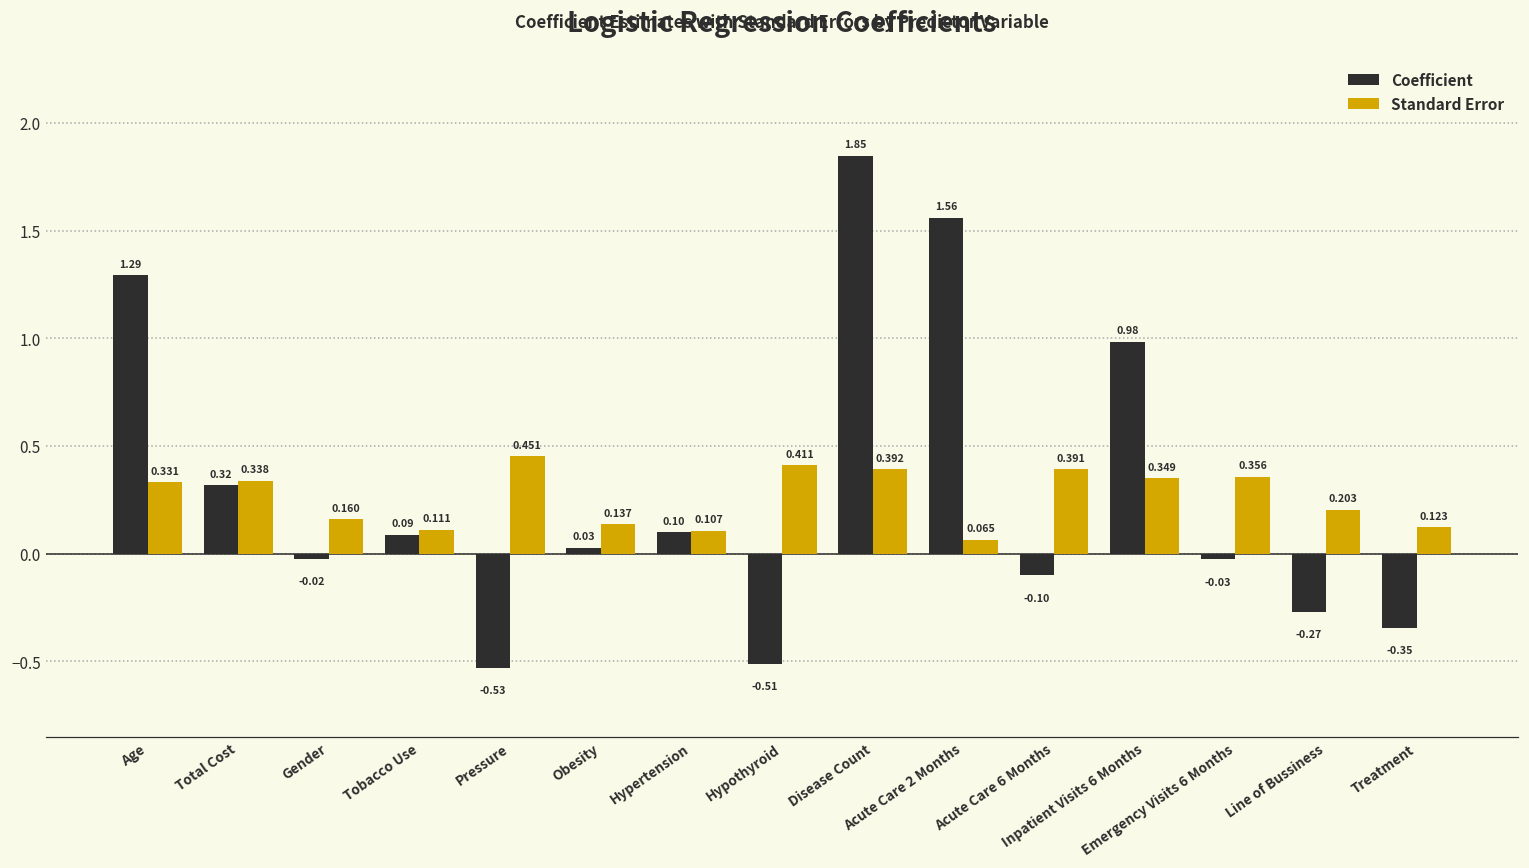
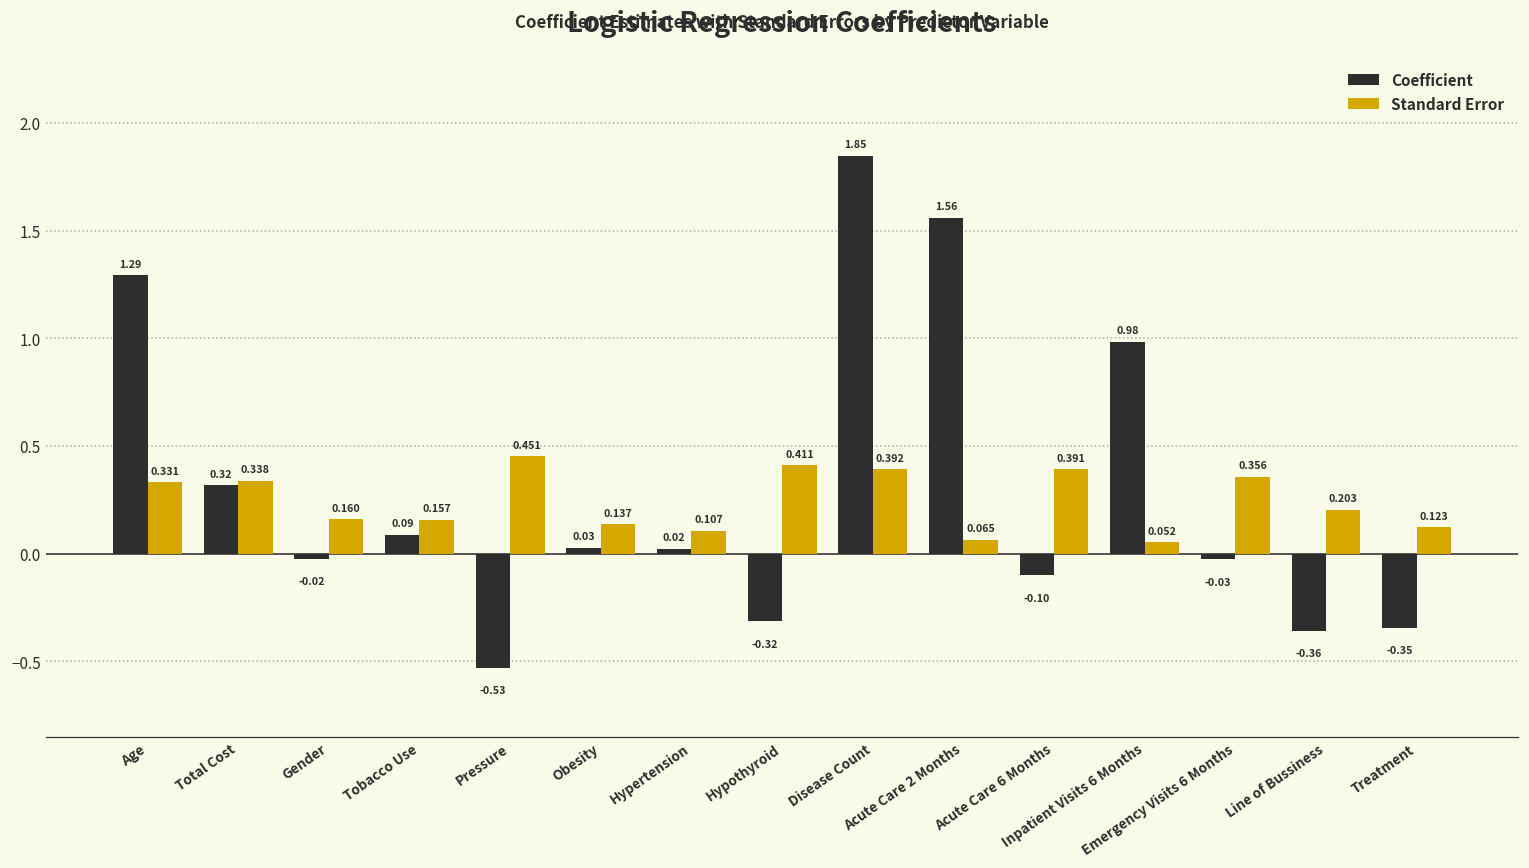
Standard Error, Tobacco Use: 0.111 -> 0.157
Coefficient, Hypertension: 0.10 -> 0.02
Coefficient, Hypothyroid: -0.51 -> -0.32
Standard Error, Inpatient Visits 6 Months: 0.349 -> 0.052
Coefficient, Line of Bussiness: -0.27 -> -0.36
